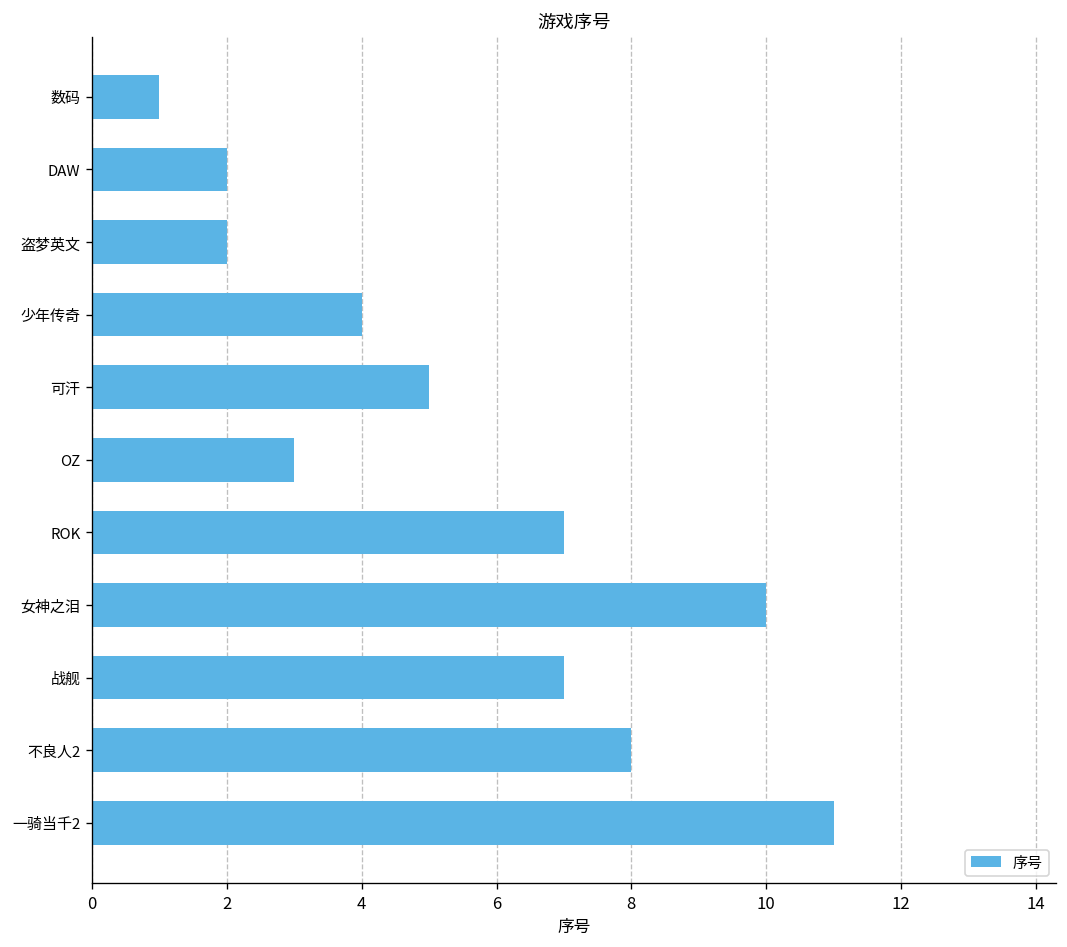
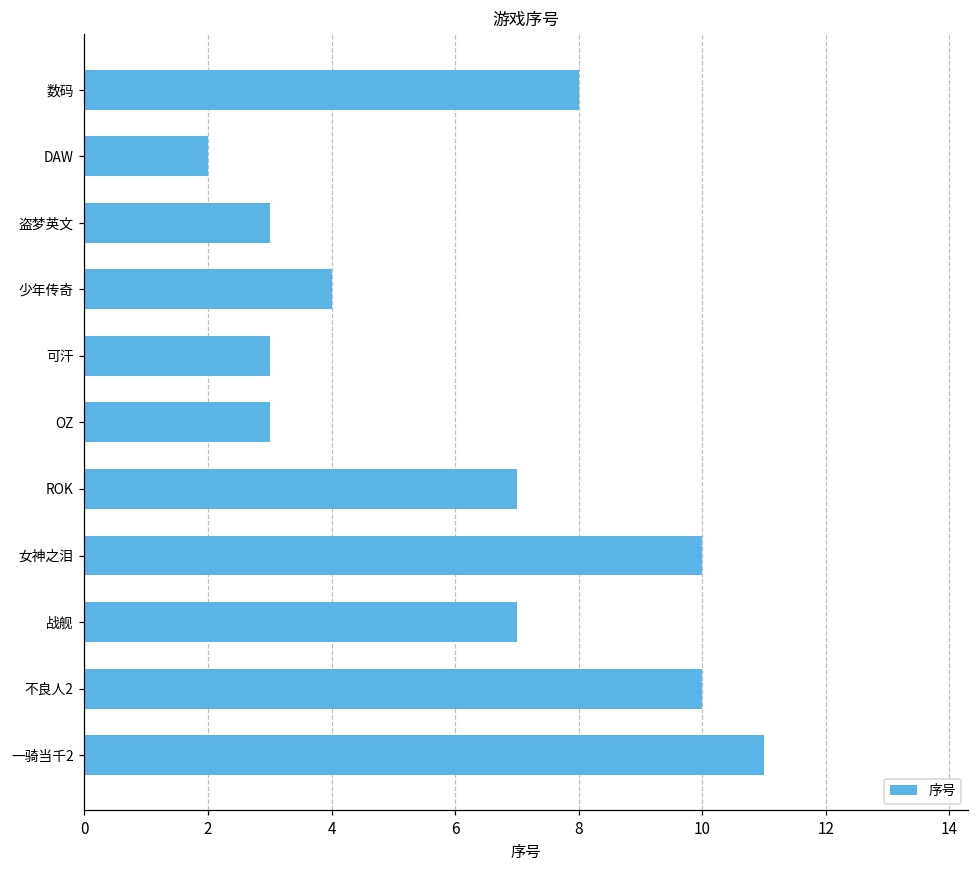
数码: 1 -> 8
盗梦英文: 2 -> 3
可汗: 5 -> 3
不良人2: 8 -> 10
